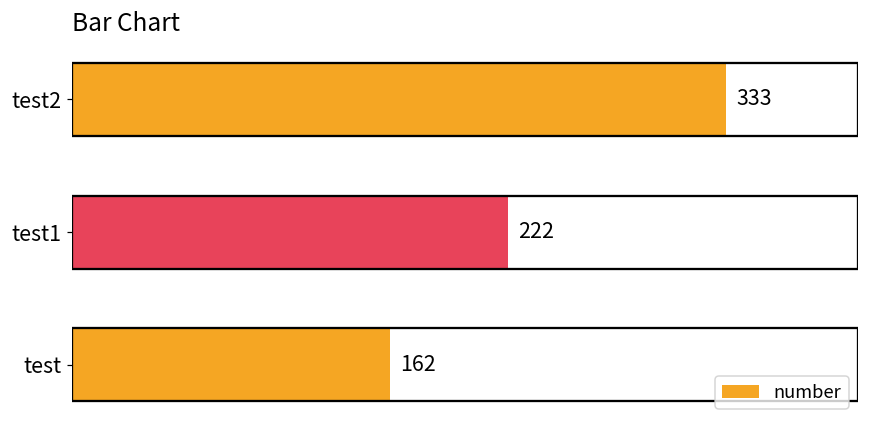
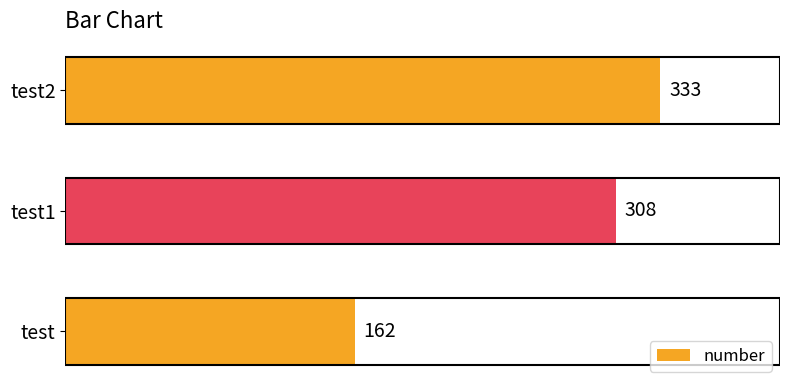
test1: 222 -> 308
